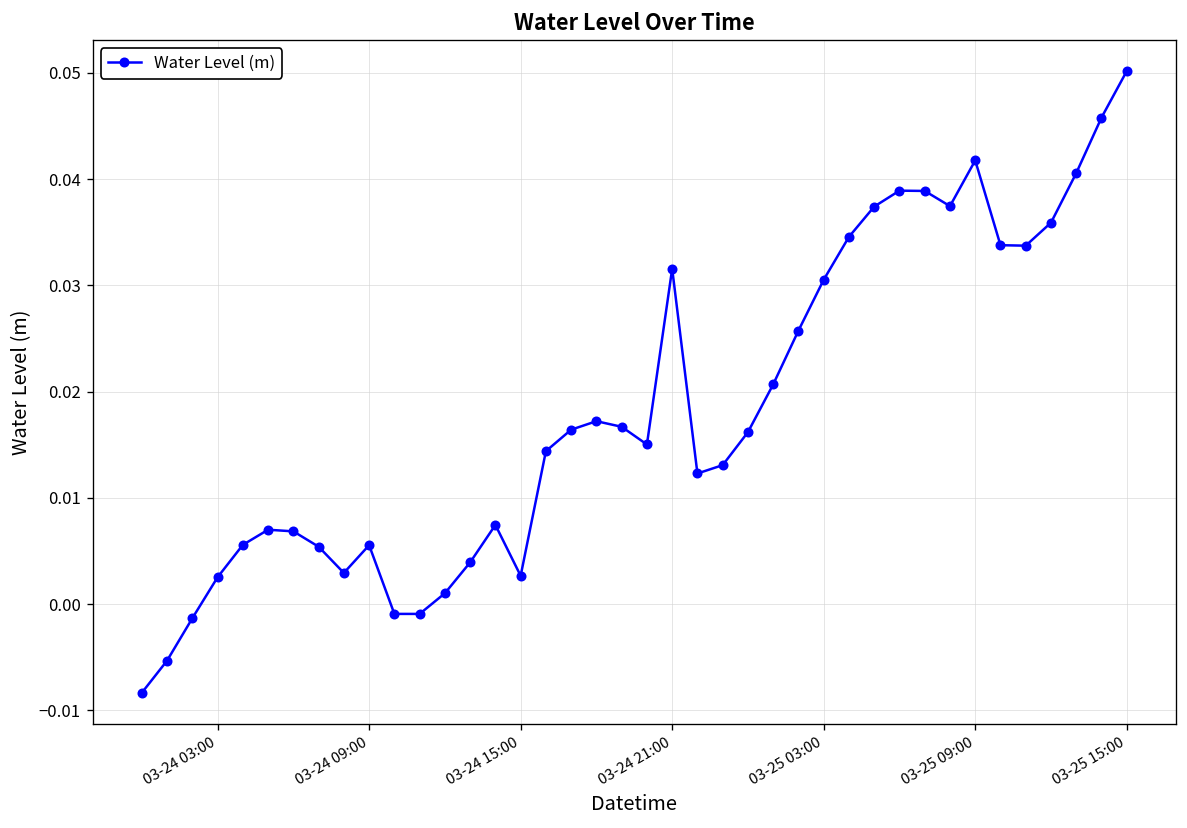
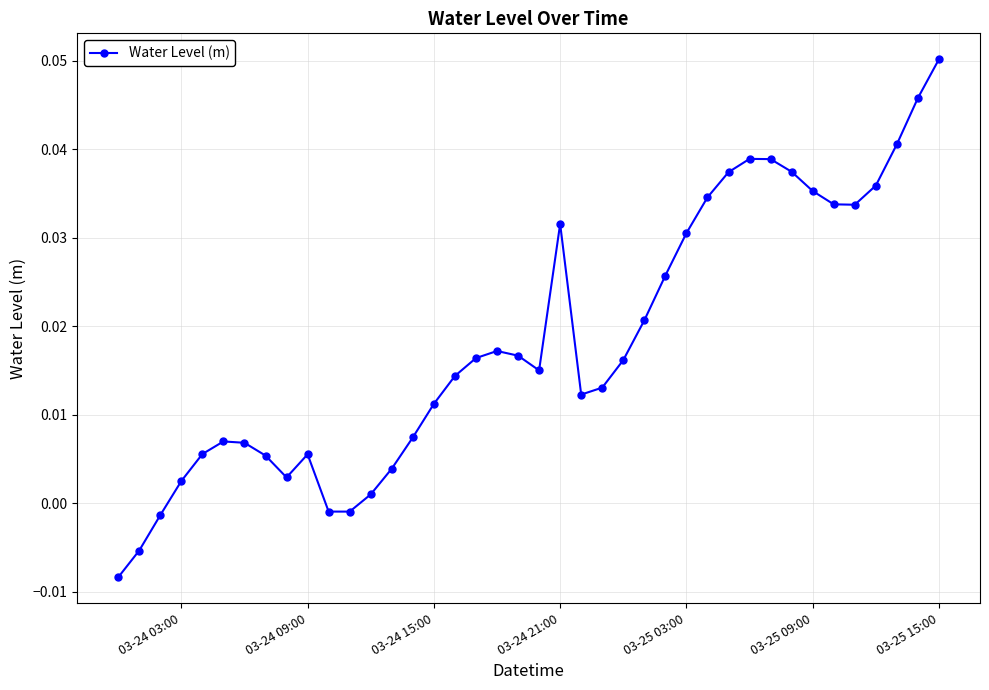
03-24 15:00: 0.003 -> 0.011
03-25 09:00: 0.042 -> 0.035
